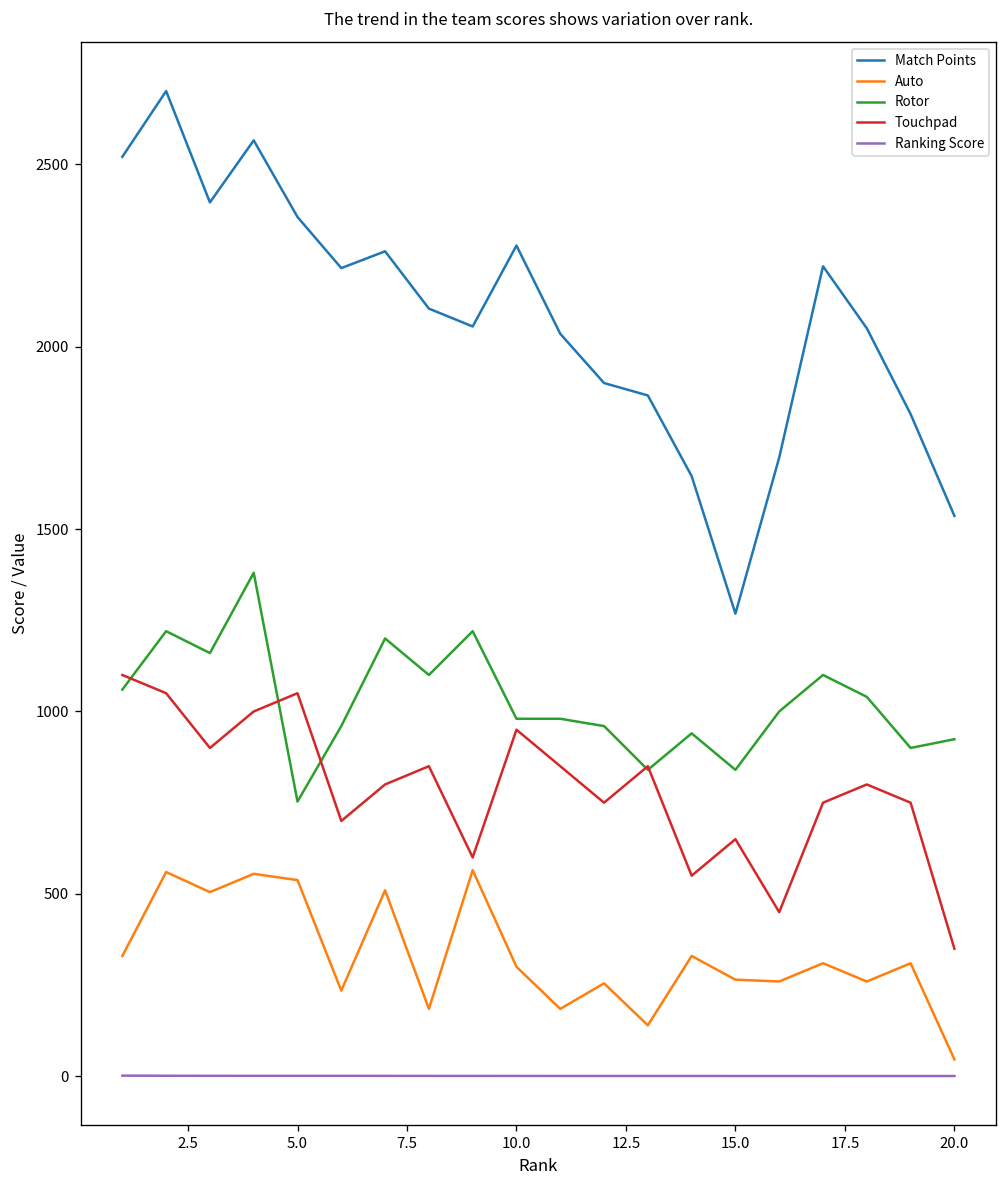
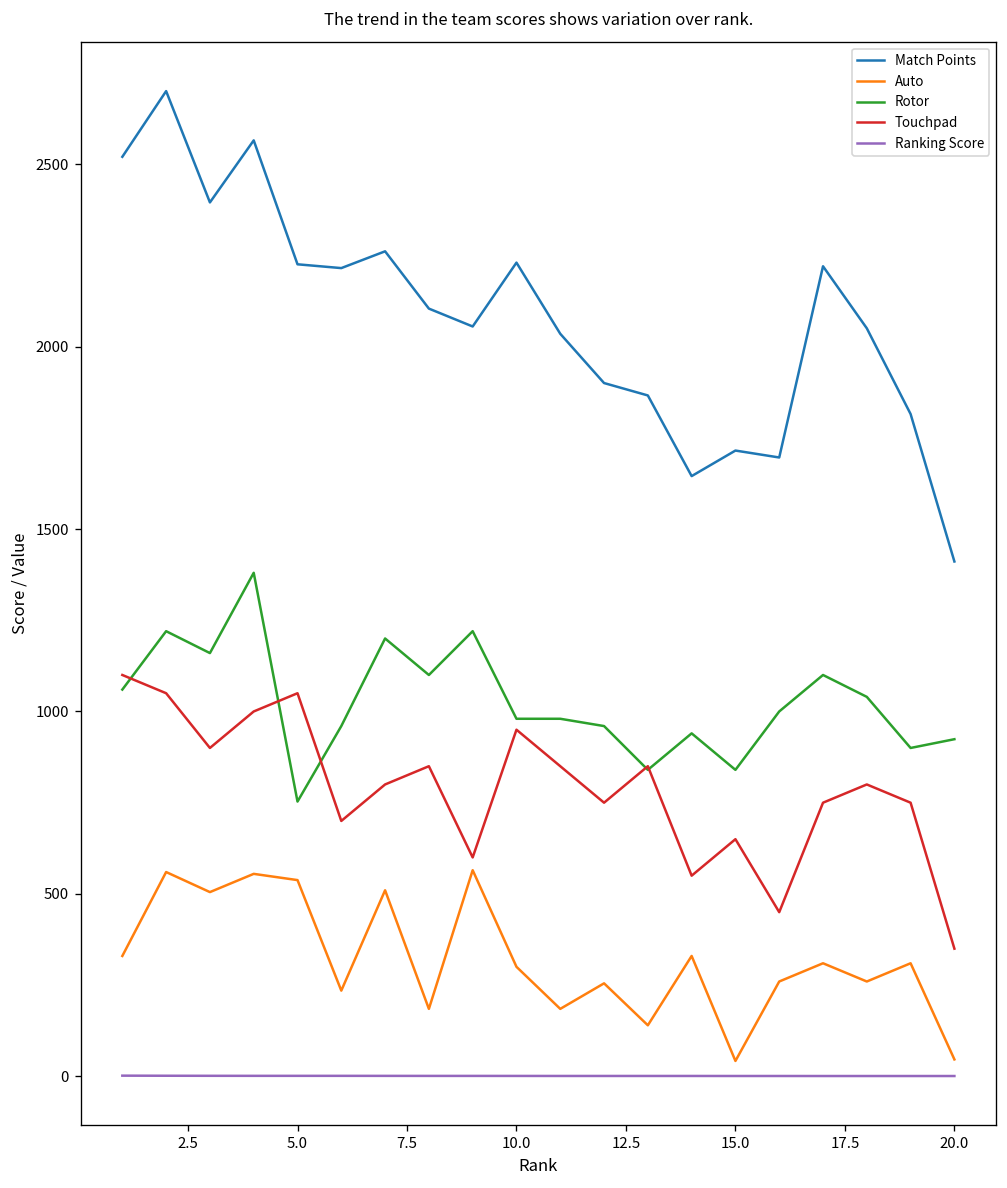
Match Points, 5.0: 2360 -> 2230
Match Points, 10.0: 2280 -> 2230
Match Points, 15.0: 1270 -> 1720
Auto, 15.0: 270 -> 40
Match Points, 20.0: 1540 -> 1410
